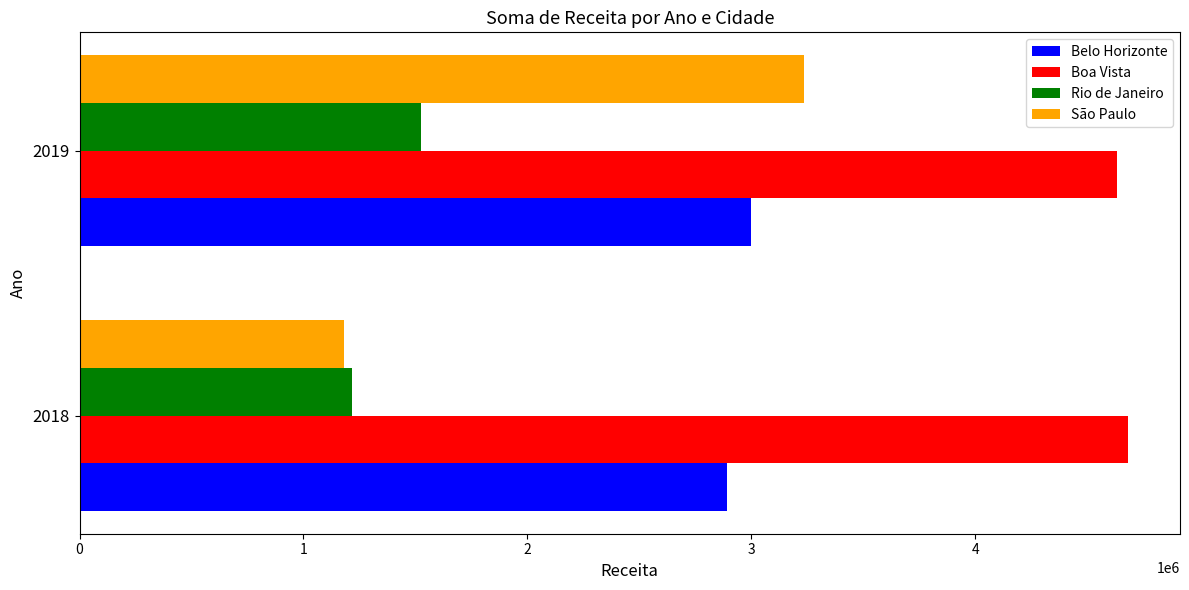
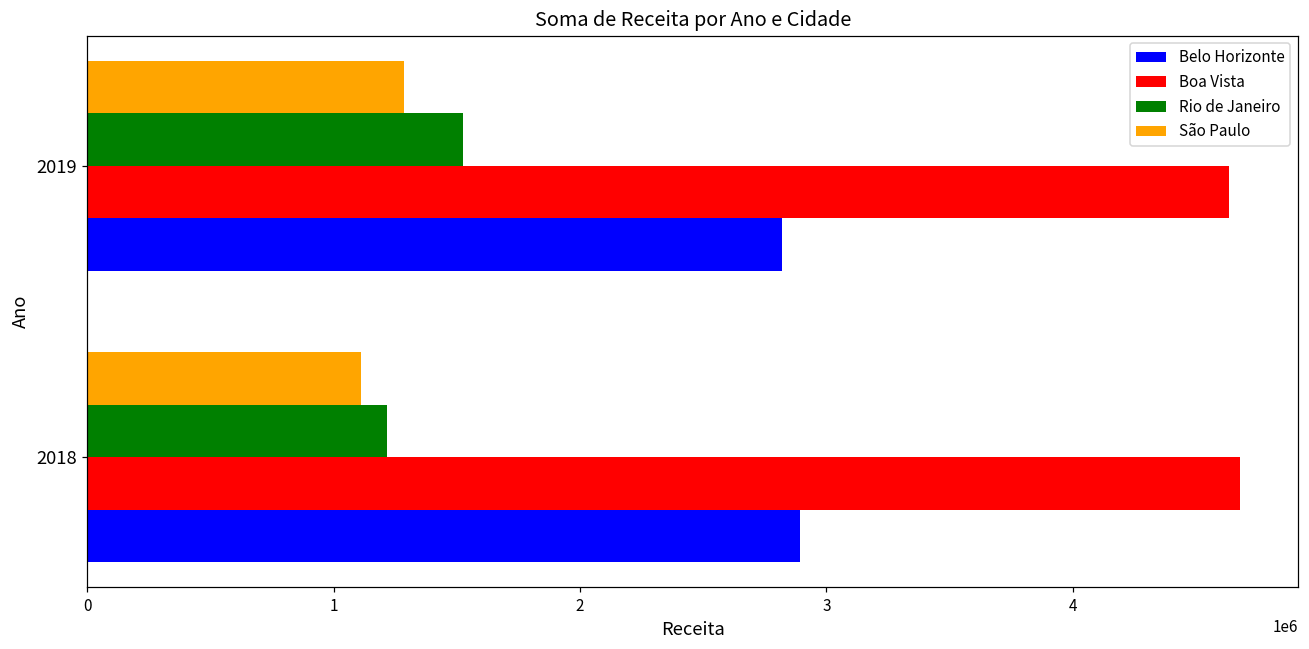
São Paulo, 2019: 3230000 -> 1290000
Belo Horizonte, 2019: 3000000 -> 2820000
São Paulo, 2018: 1180000 -> 1110000
